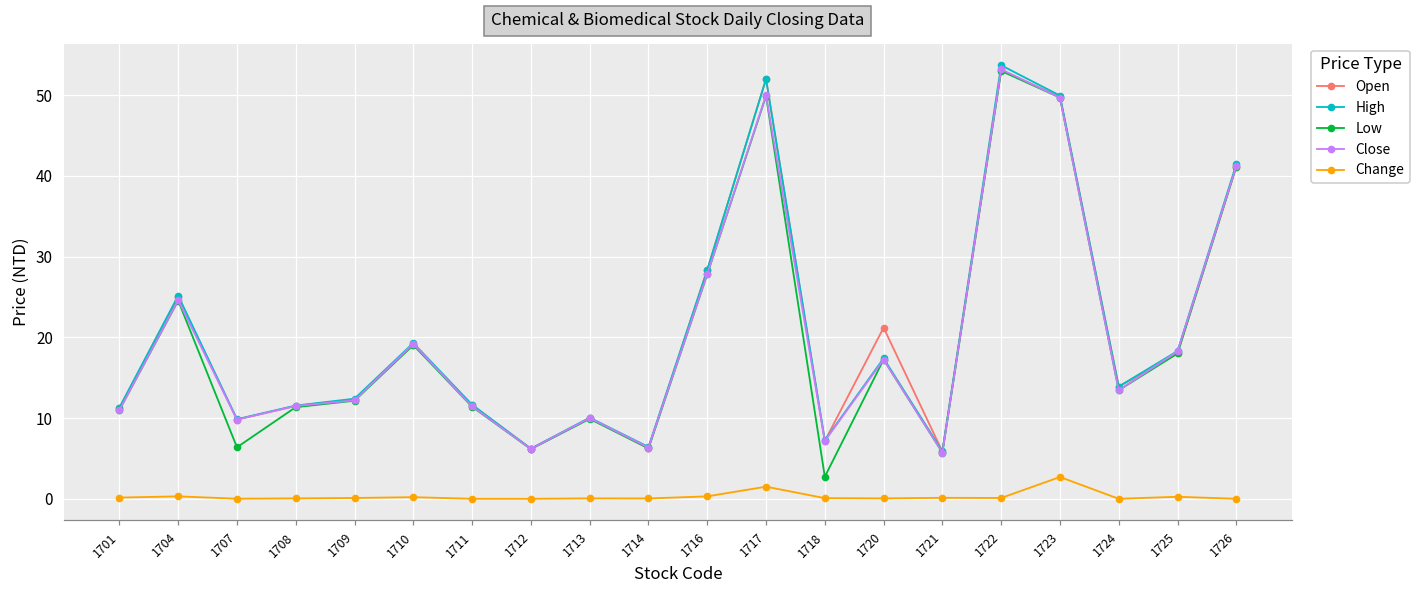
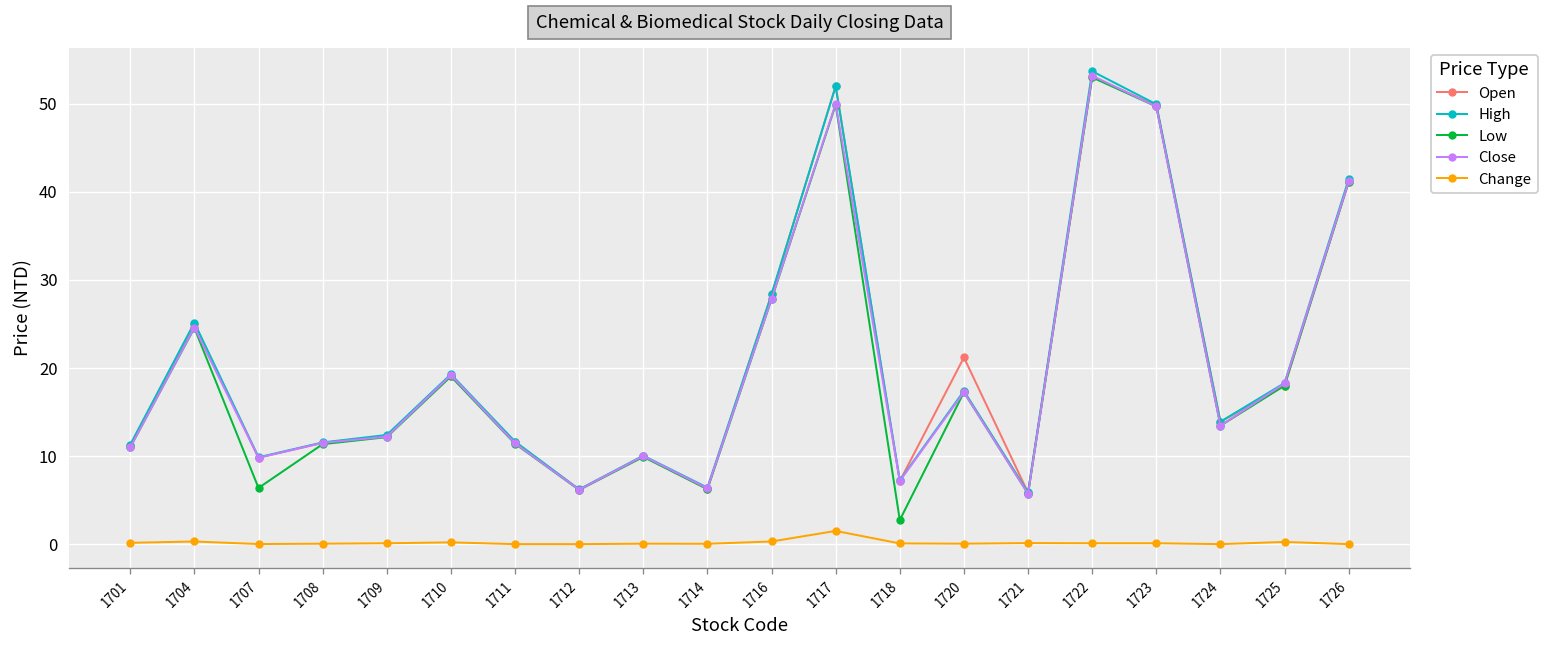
Change, 1723: 3 -> 0
